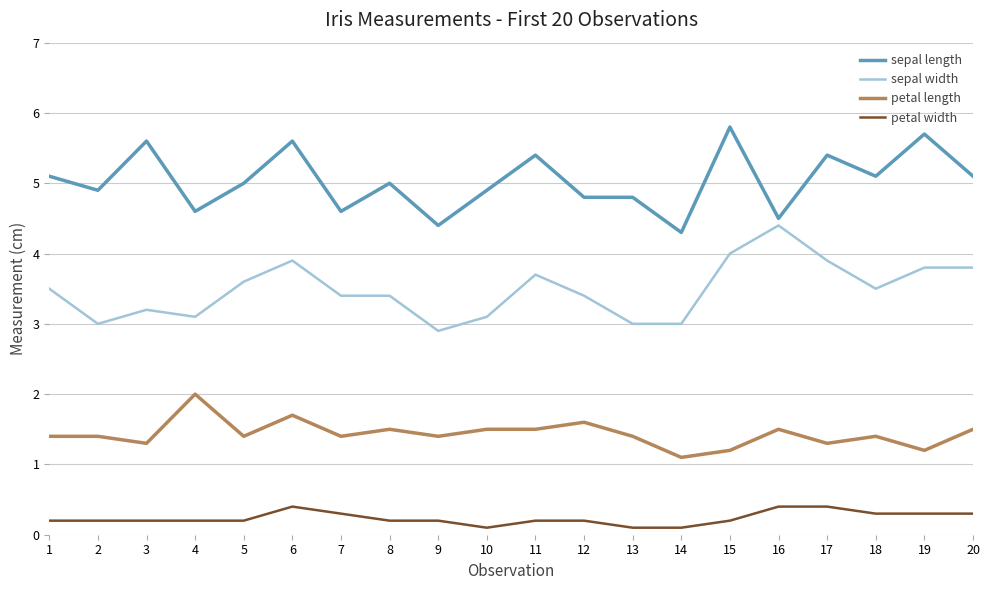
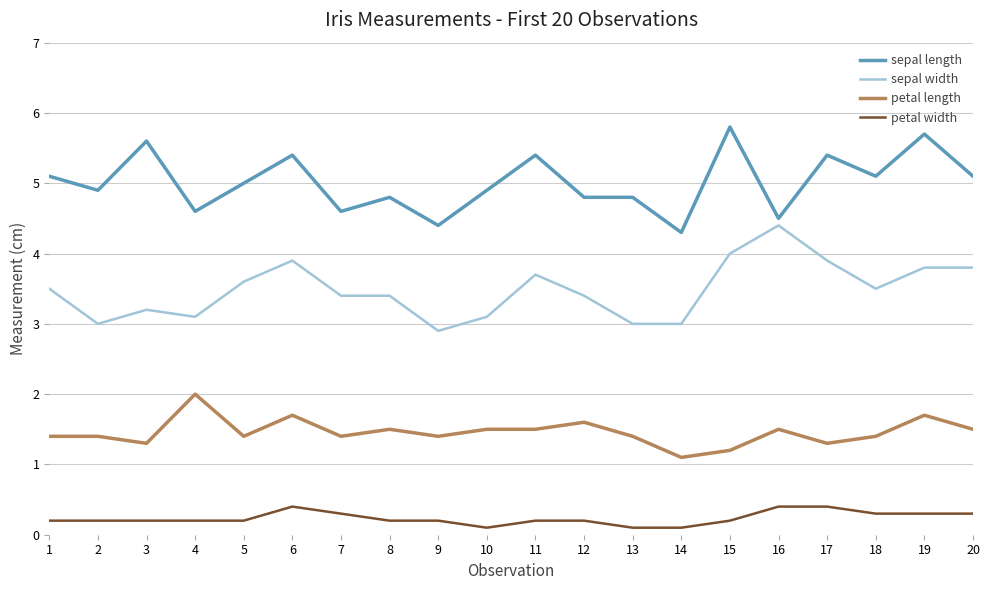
sepal length, 6: 5.6 -> 5.4
sepal length, 8: 5.0 -> 4.8
petal length, 19: 1.2 -> 1.7
